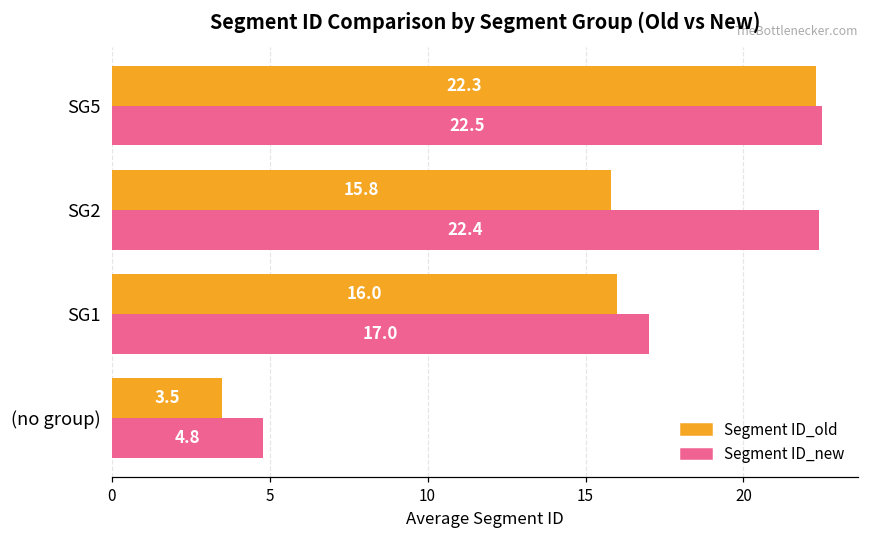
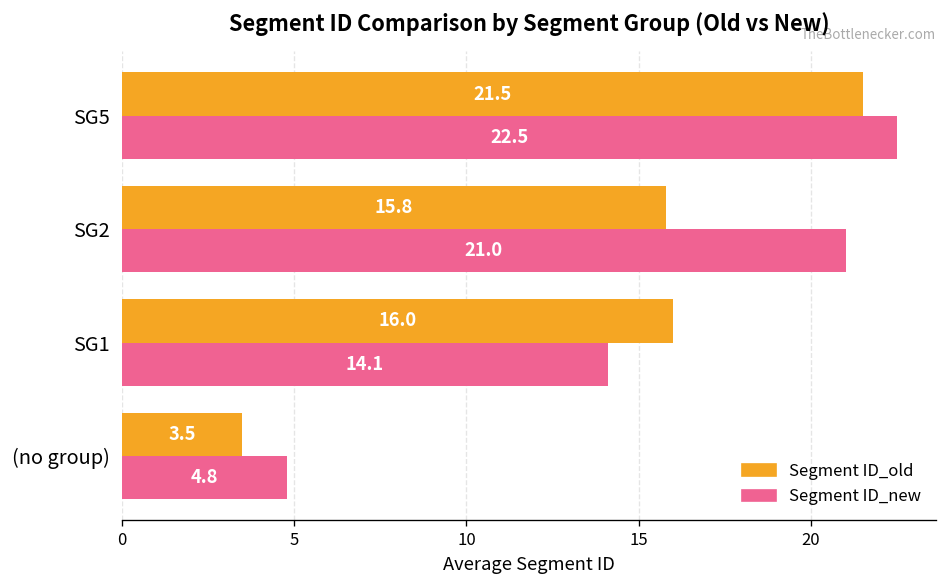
Segment ID_old, SG5: 22.3 -> 21.5
Segment ID_new, SG2: 22.4 -> 21.0
Segment ID_new, SG1: 17.0 -> 14.1
